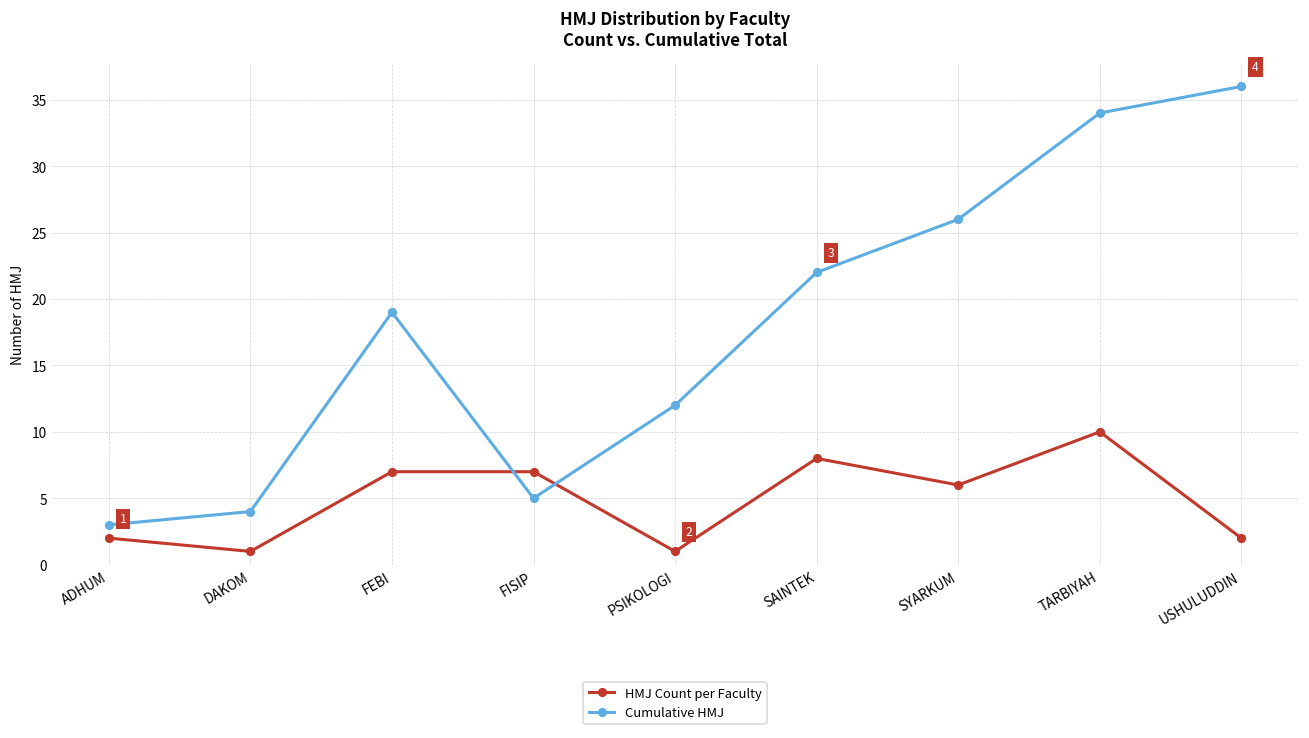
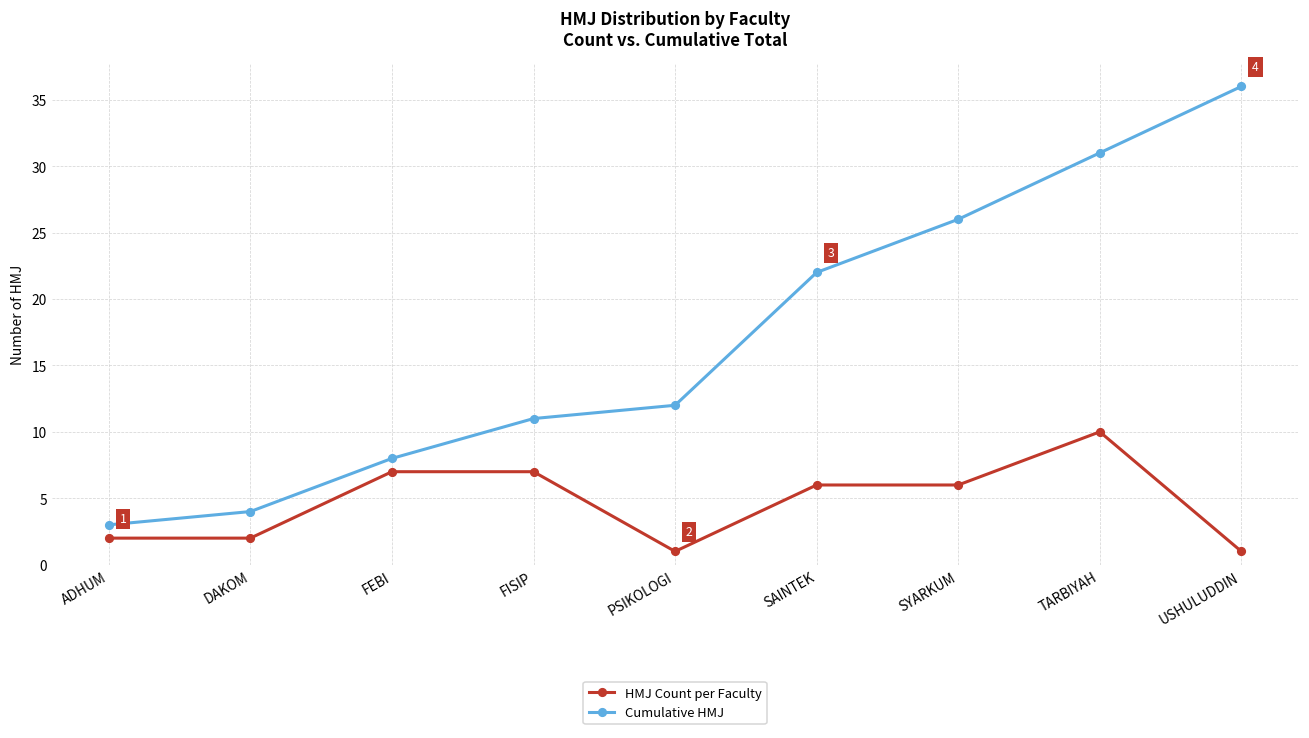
HMJ Count per Faculty, DAKOM: 1 -> 2
Cumulative HMJ, FEBI: 19 -> 8
Cumulative HMJ, FISIP: 5 -> 11
HMJ Count per Faculty, SAINTEK: 8 -> 6
Cumulative HMJ, TARBIYAH: 34 -> 31
HMJ Count per Faculty, USHULUDDIN: 2 -> 1
